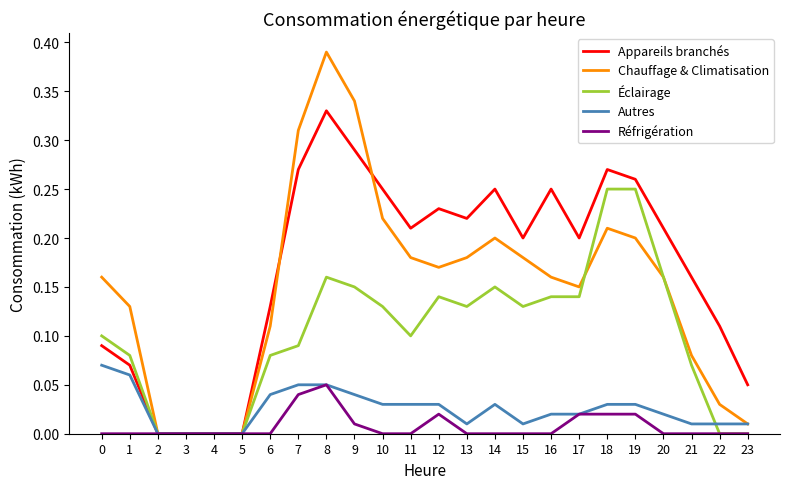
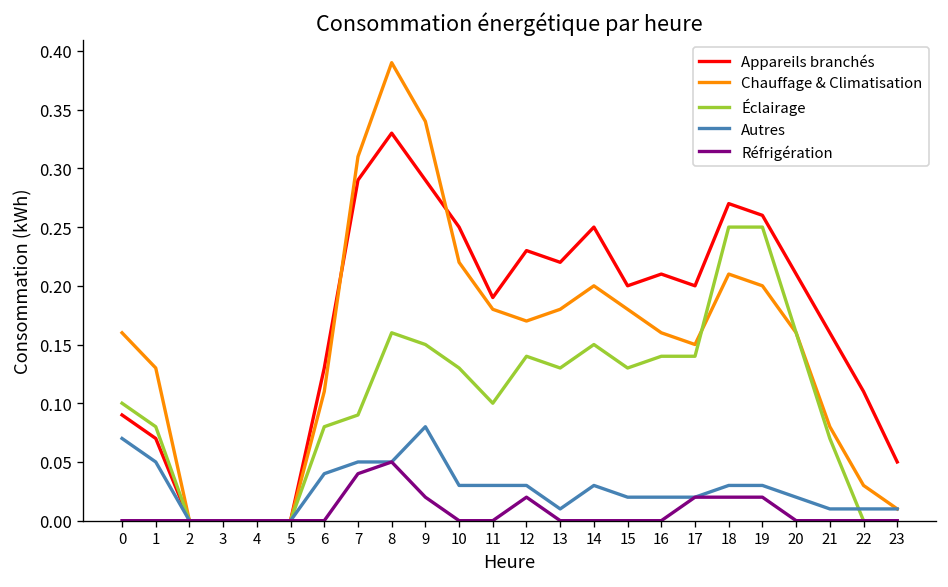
Autres, 1: 0.06 -> 0.05
Appareils branchés, 7: 0.27 -> 0.29
Autres, 9: 0.04 -> 0.08
Réfrigération, 9: 0.01 -> 0.02
Appareils branchés, 11: 0.21 -> 0.19
Autres, 15: 0.01 -> 0.02
Appareils branchés, 16: 0.25 -> 0.21
